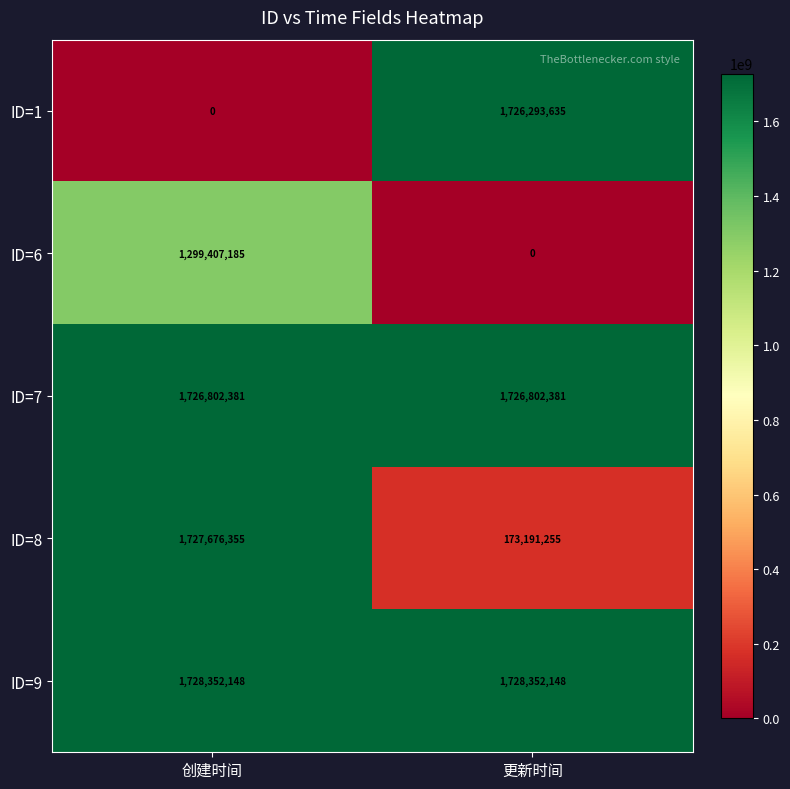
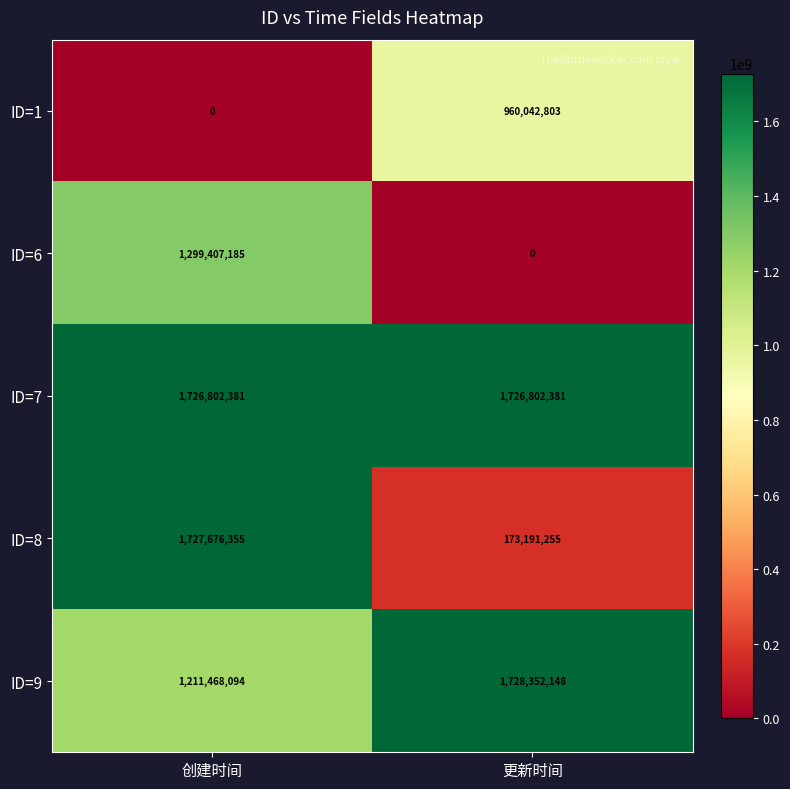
ID=1, 更新时间: 1,726,293,635 -> 960,042,803
ID=9, 创建时间: 1,728,352,148 -> 1,211,468,094
